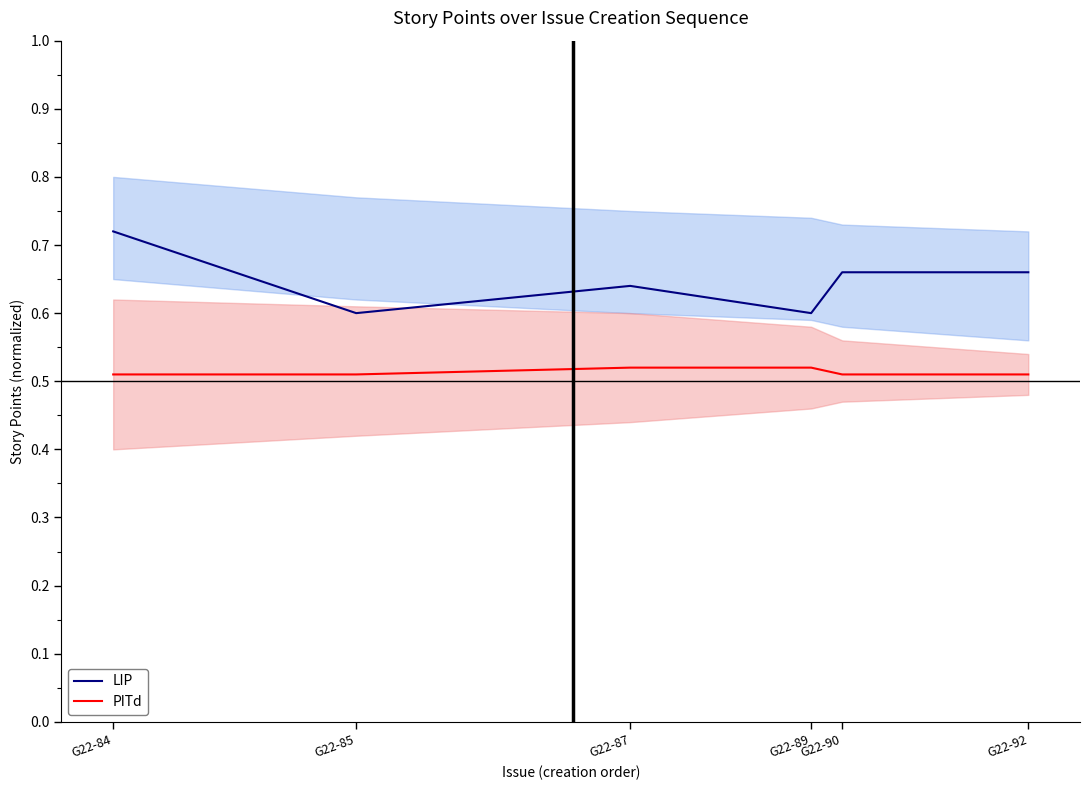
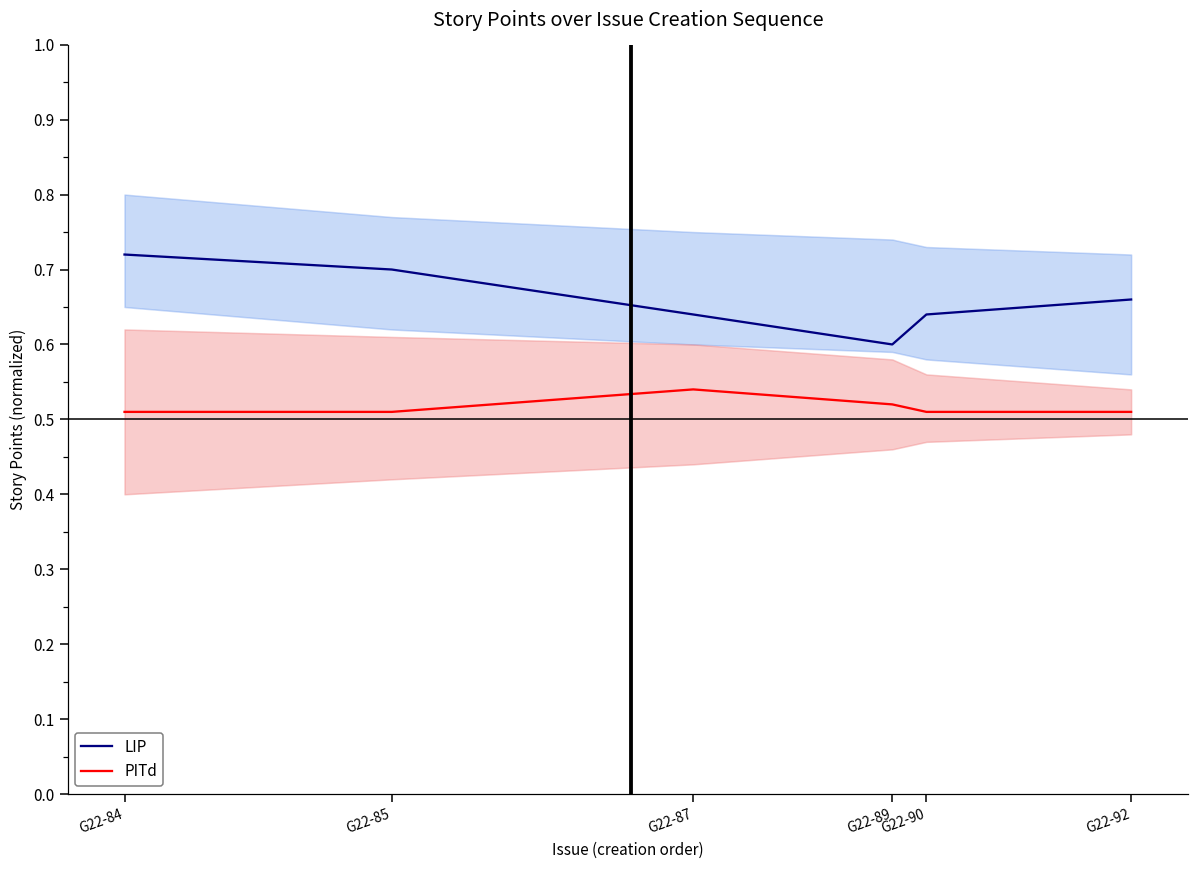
LIP, G22-85: 0.6 -> 0.7
PITd, G22-87: 0.52 -> 0.54
LIP, G22-90: 0.66 -> 0.64
